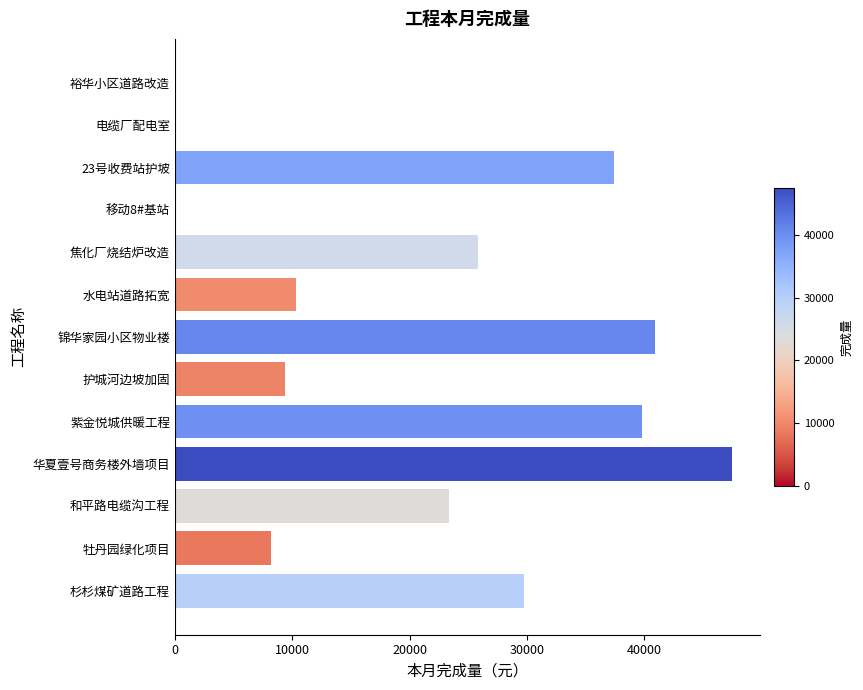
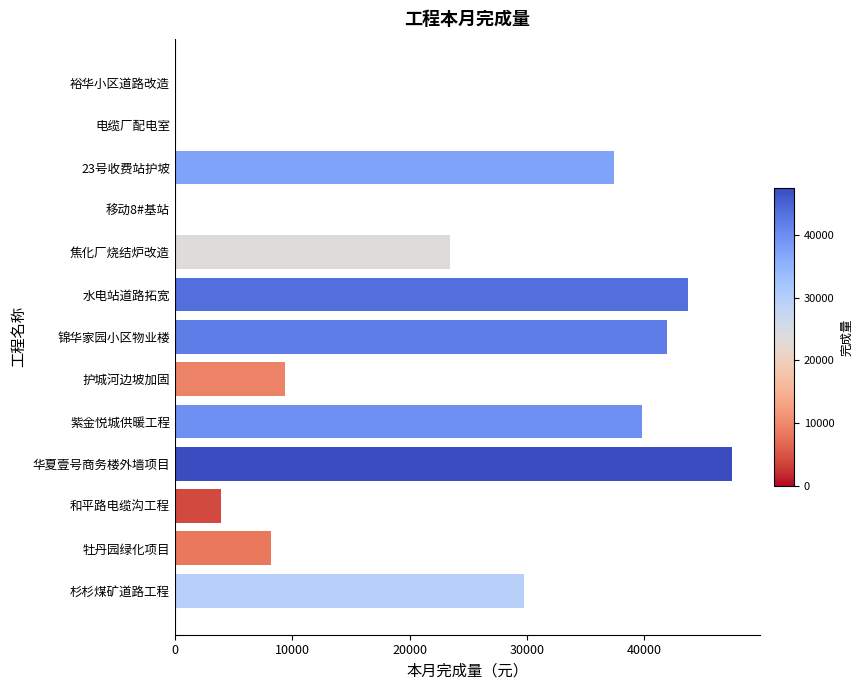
焦化厂烧结炉改造: 25800 -> 23500
水电站道路拓宽: 10300 -> 43700
锦华家园小区物业楼: 40900 -> 42000
和平路电缆沟工程: 23300 -> 4000
